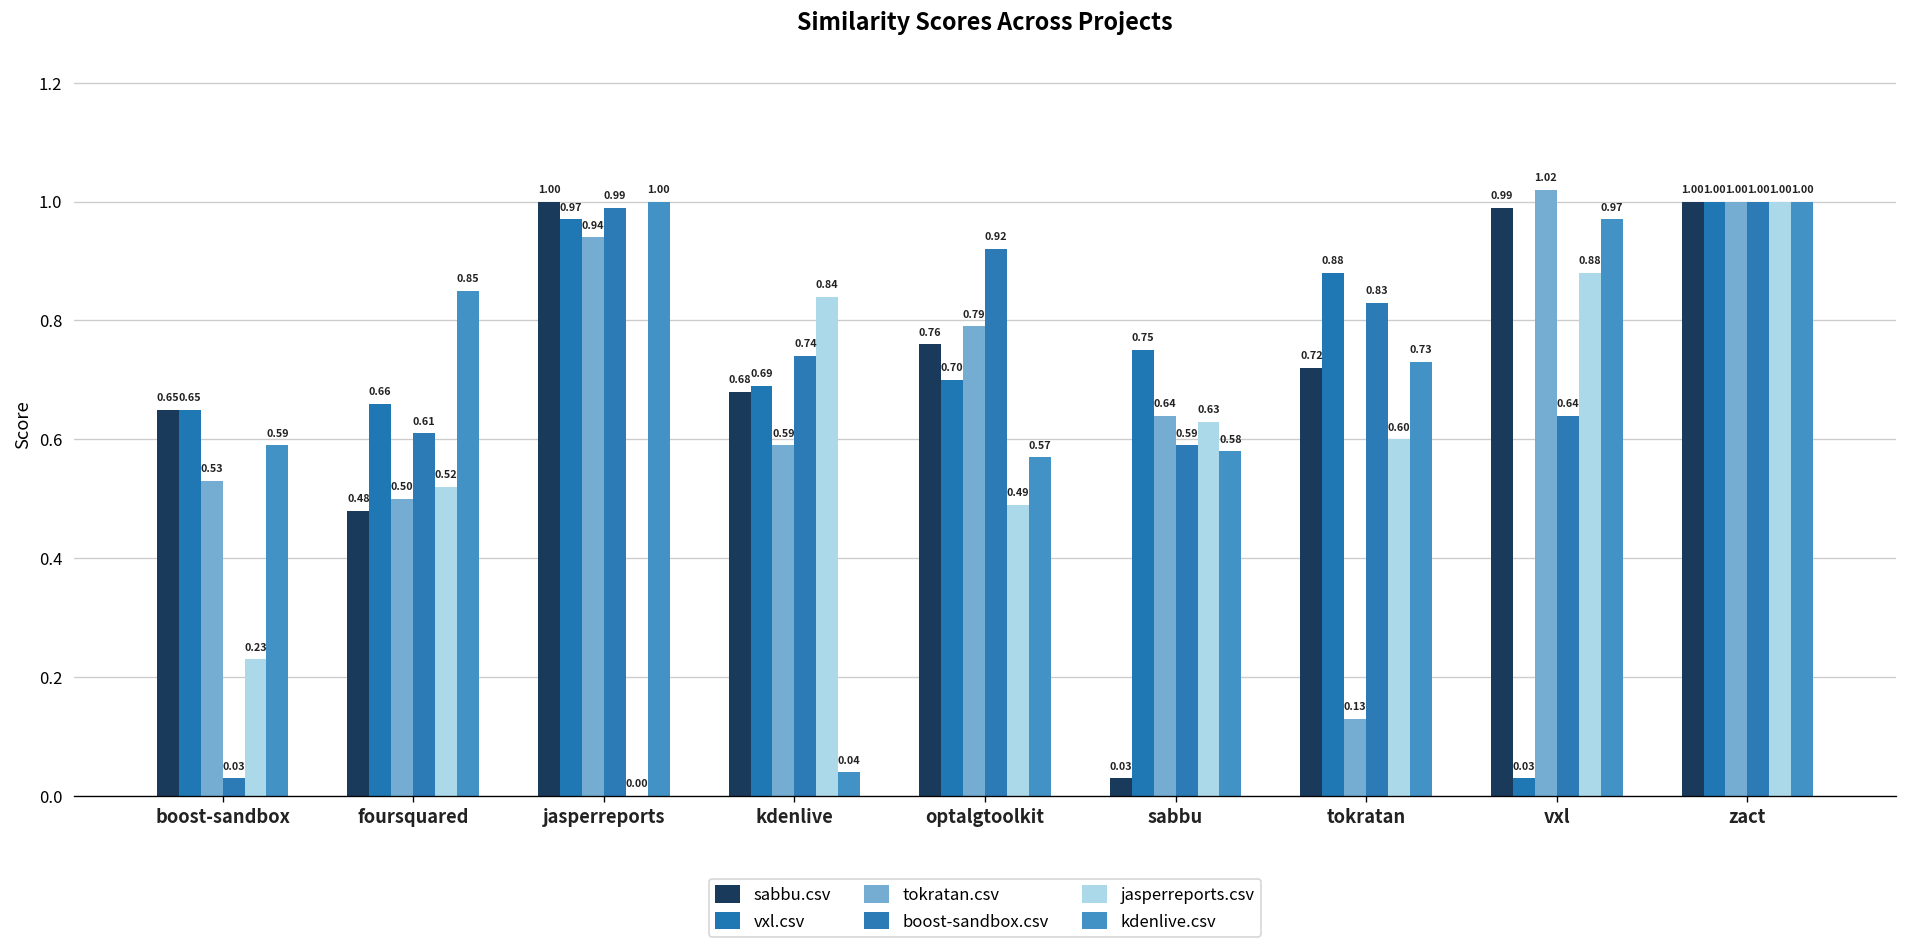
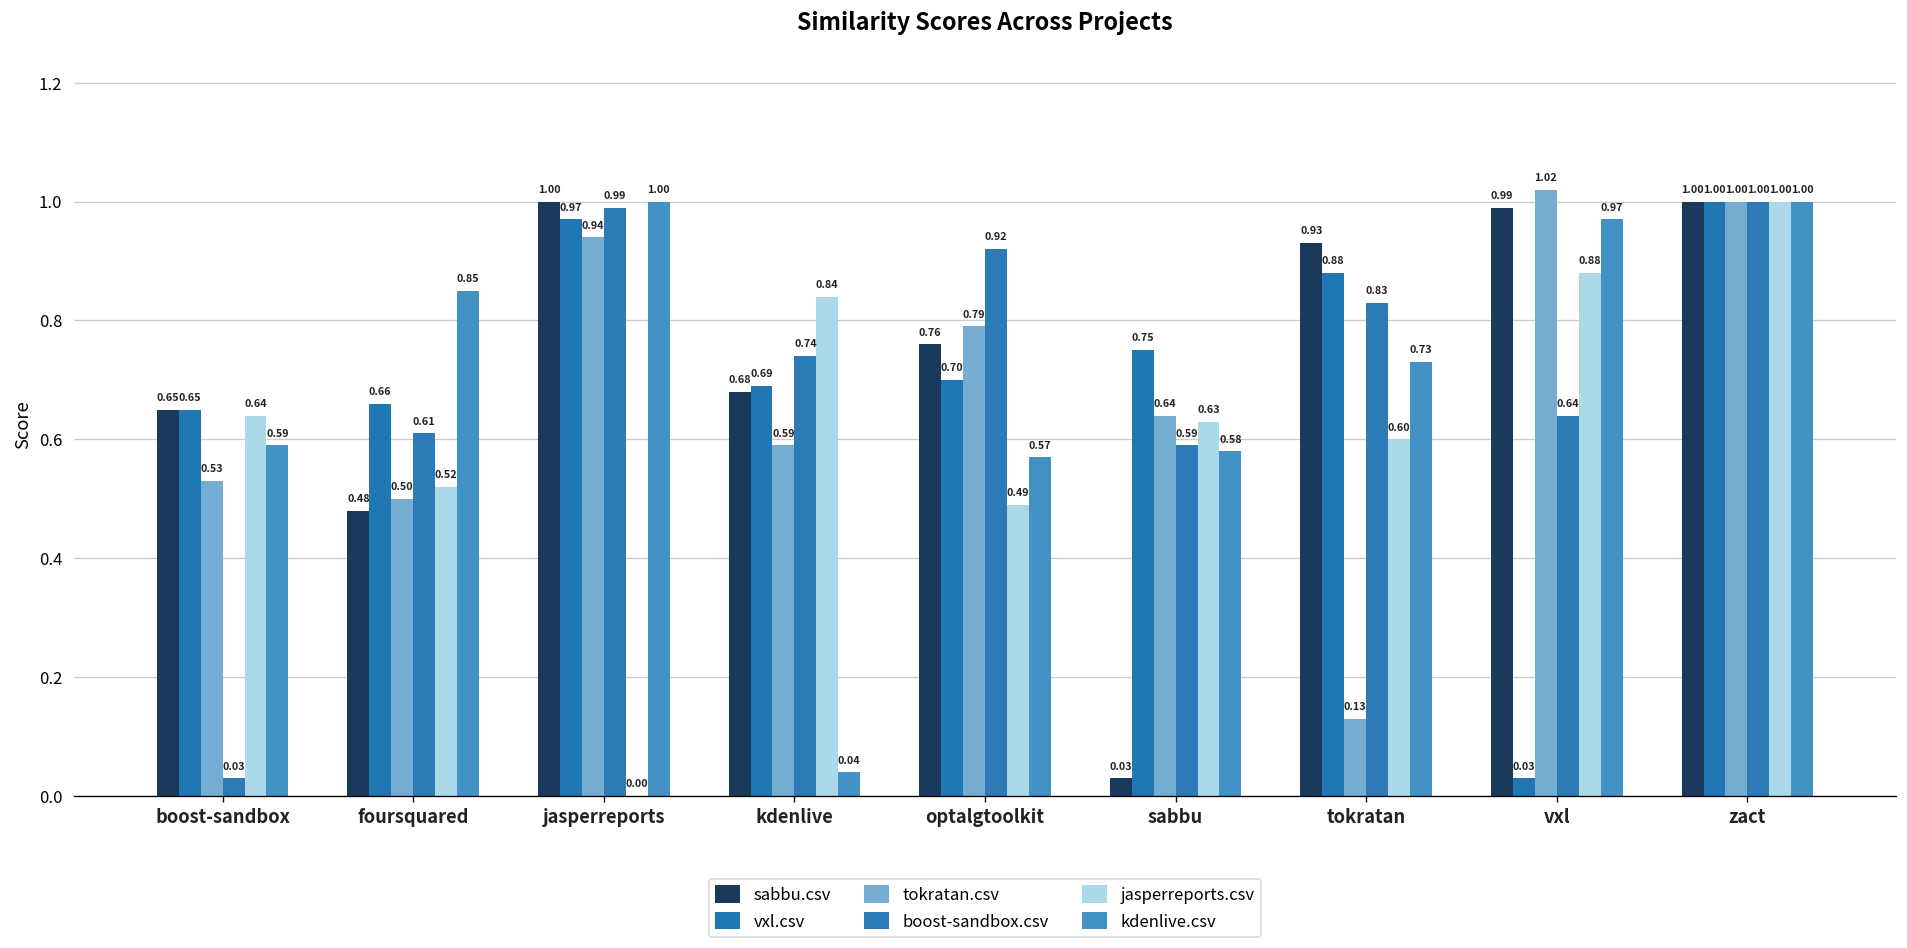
jasperreports.csv, boost-sandbox: 0.23 -> 0.64
sabbu.csv, tokratan: 0.72 -> 0.93
